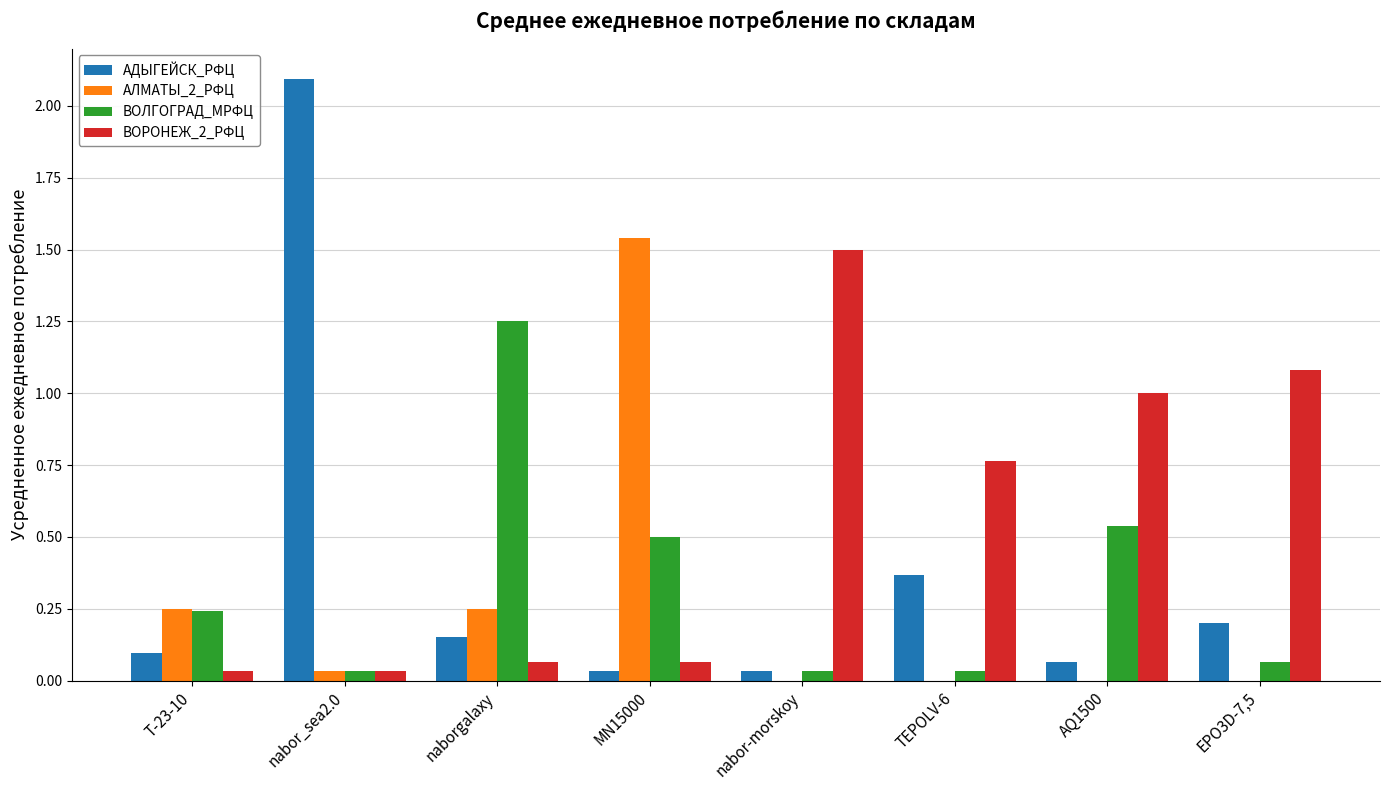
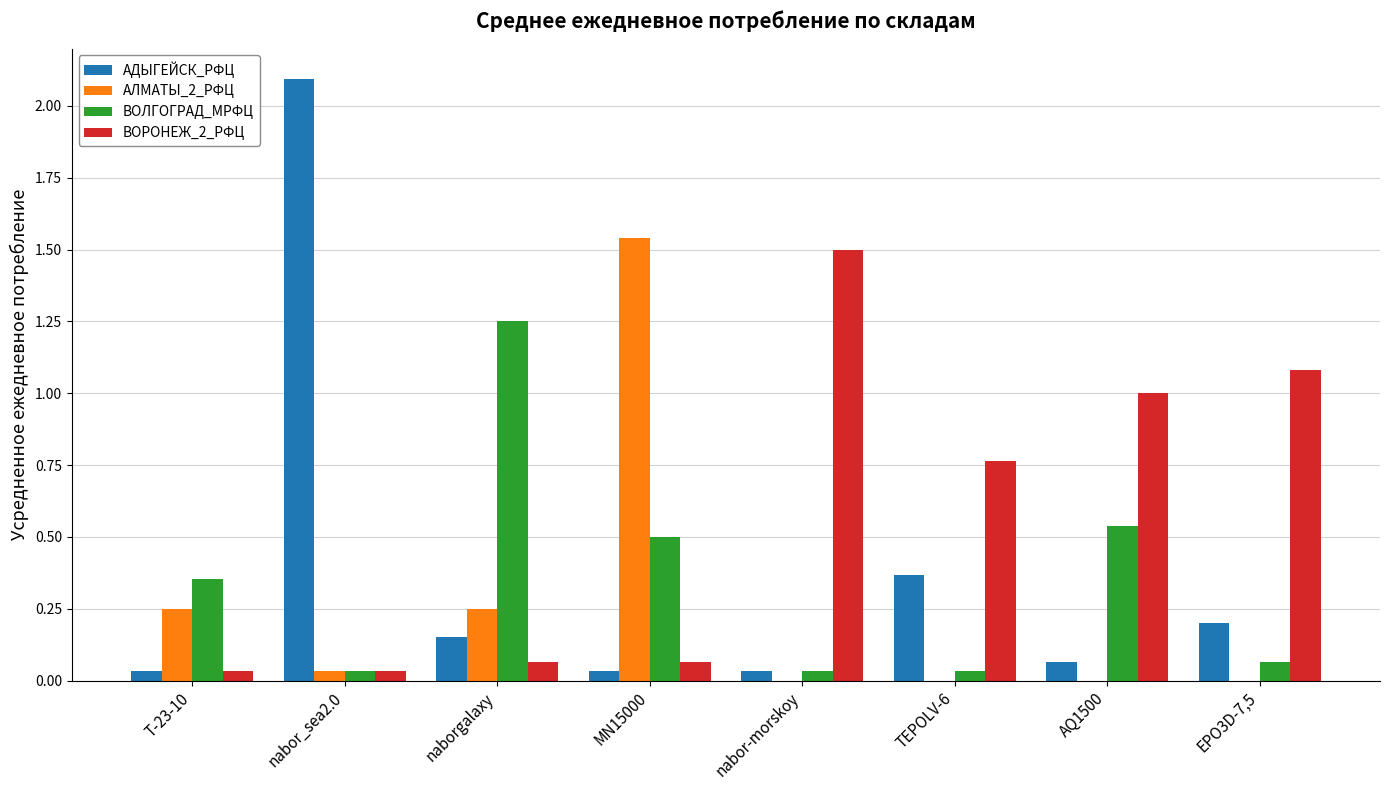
АДЫГЕЙСК_РФЦ, T-23-10: 0.09 -> 0.03
ВОЛГОГРАД_МРФЦ, T-23-10: 0.24 -> 0.35
